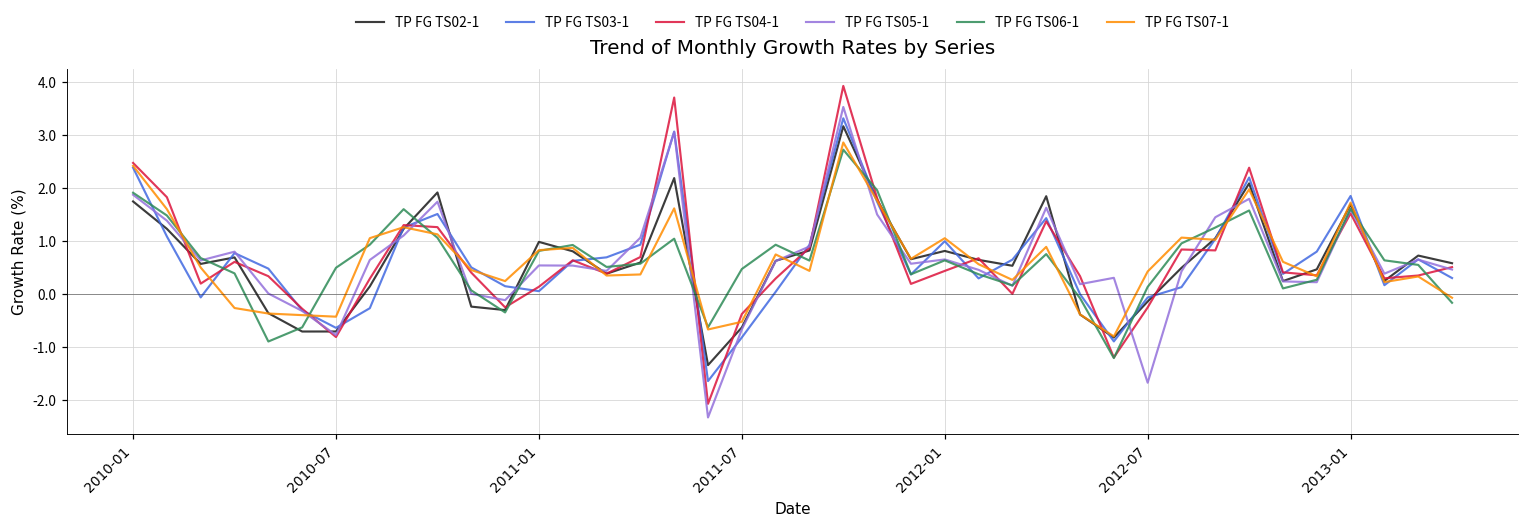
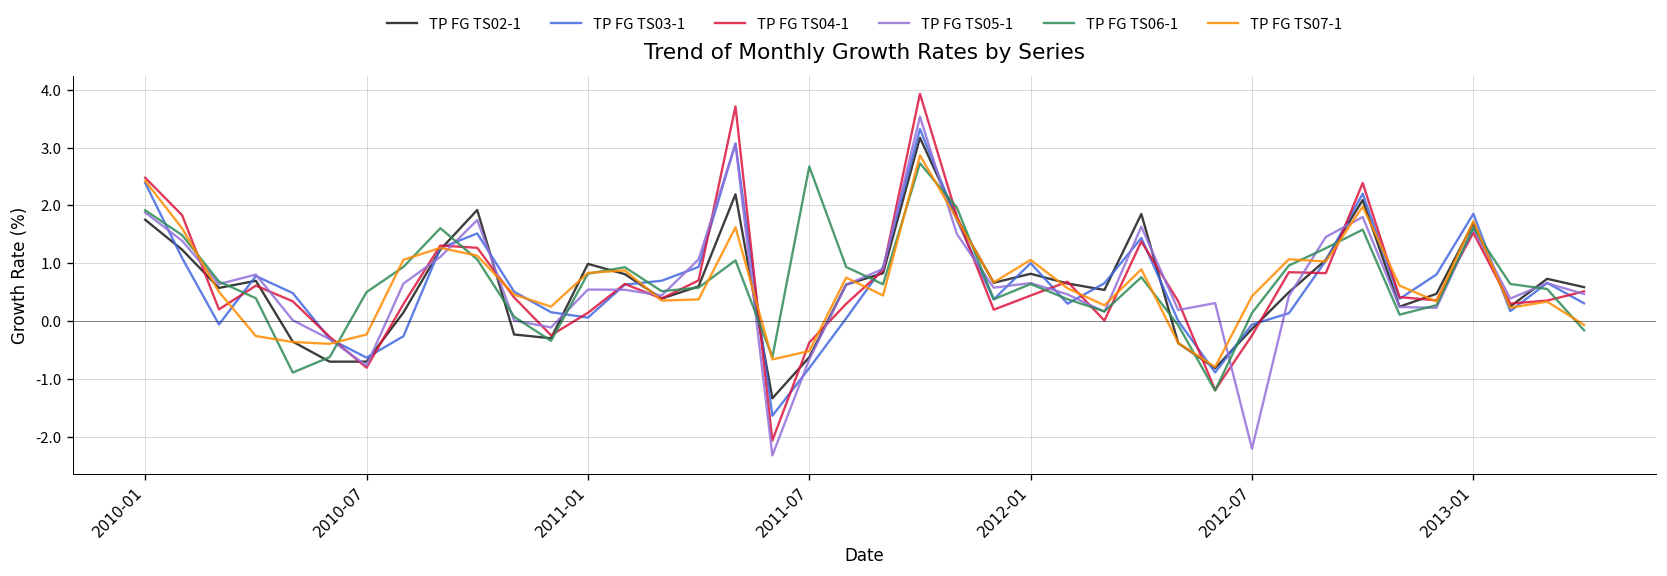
TP FG TS07-1, 2010-07: -0.4 -> -0.2
TP FG TS06-1, 2011-07: 0.5 -> 2.7
TP FG TS05-1, 2012-07: -1.7 -> -2.2
